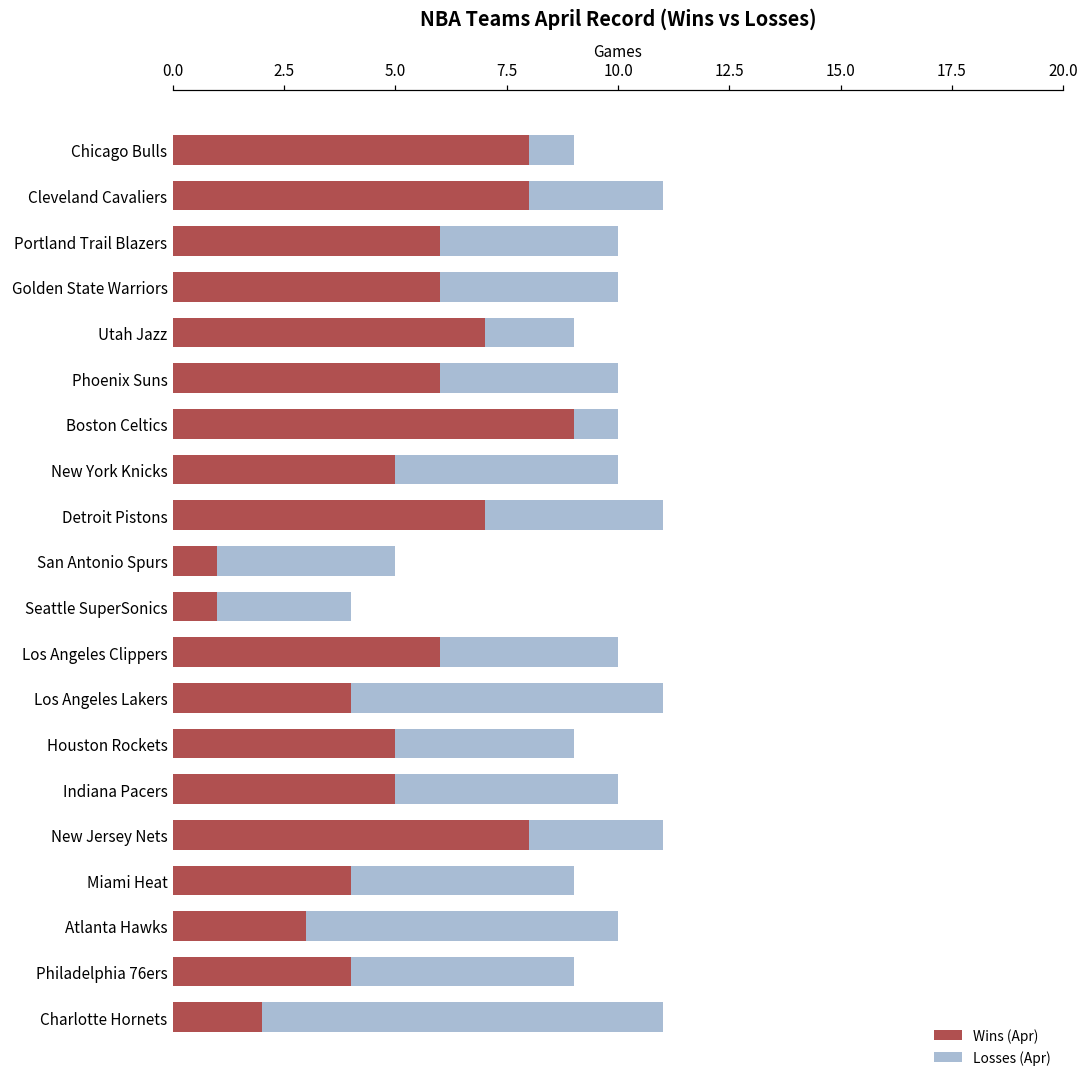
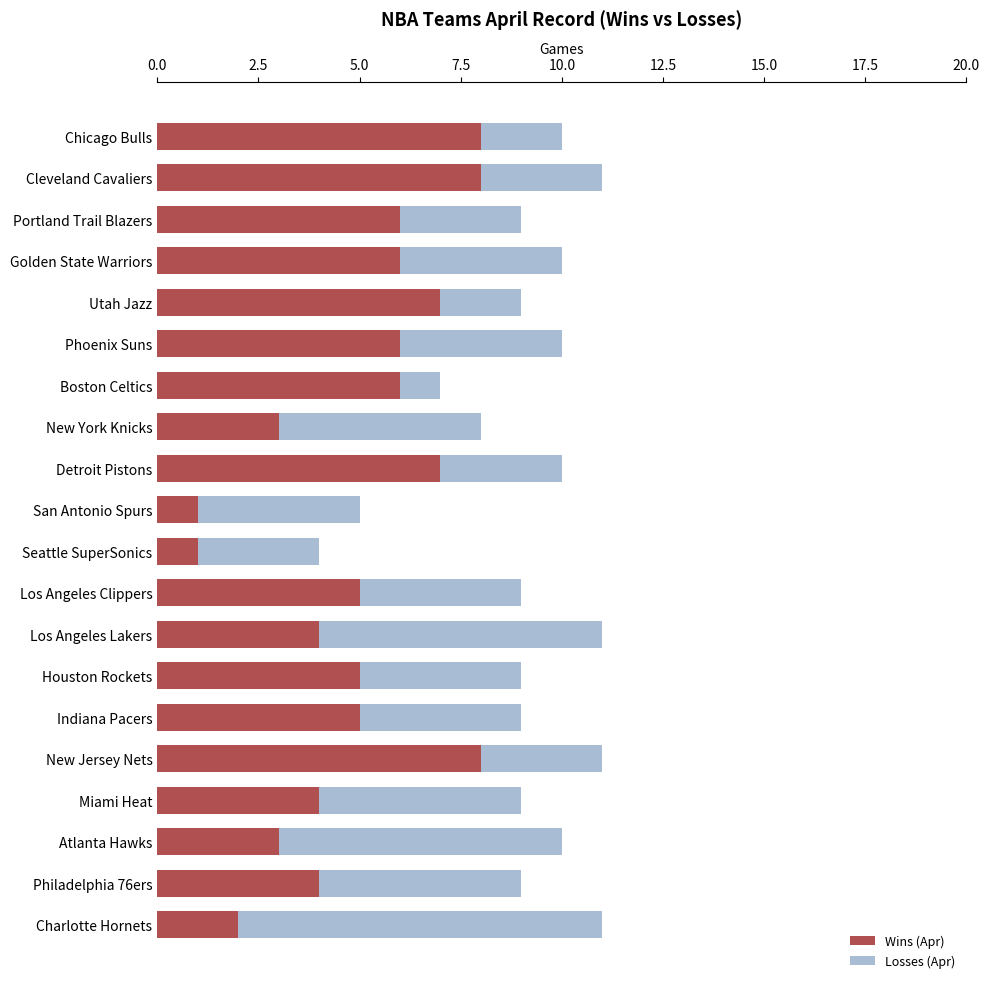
Losses (Apr), Chicago Bulls: 1 -> 2
Losses (Apr), Portland Trail Blazers: 4 -> 3
Wins (Apr), Boston Celtics: 9 -> 6
Wins (Apr), New York Knicks: 5 -> 3
Losses (Apr), Detroit Pistons: 4 -> 3
Wins (Apr), Los Angeles Clippers: 6 -> 5
Losses (Apr), Indiana Pacers: 5 -> 4
